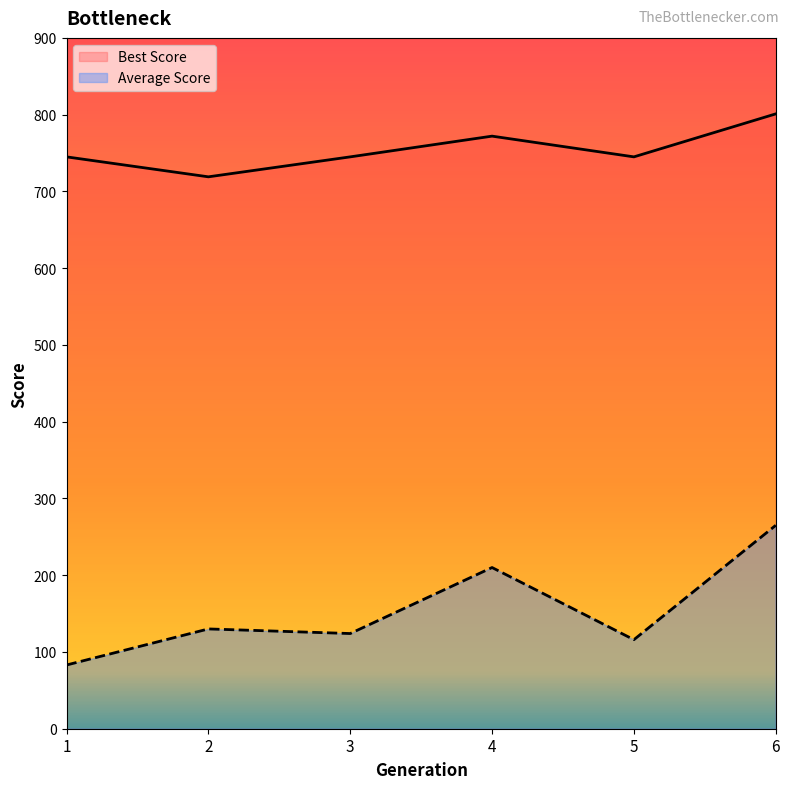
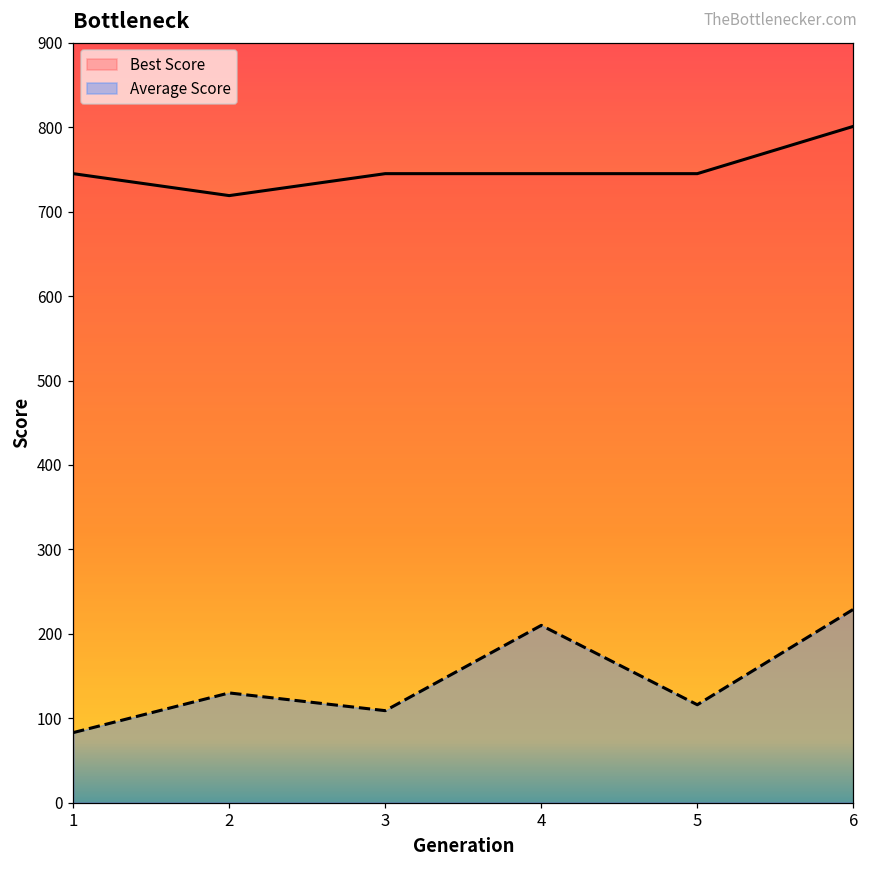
Average Score, 3: 120 -> 110
Best Score, 4: 770 -> 750
Average Score, 6: 270 -> 230
